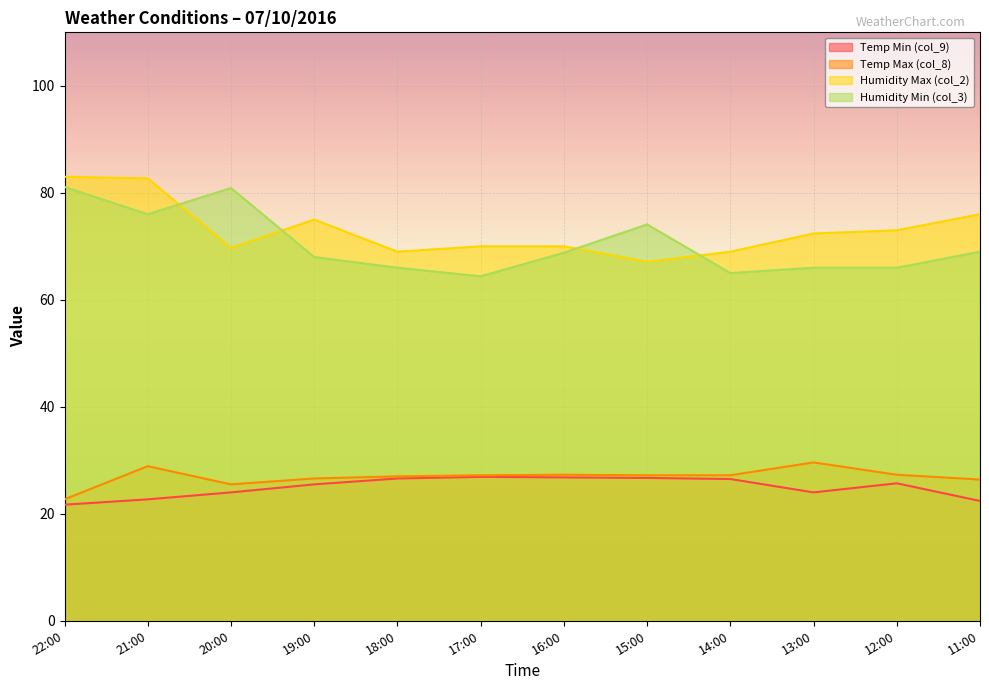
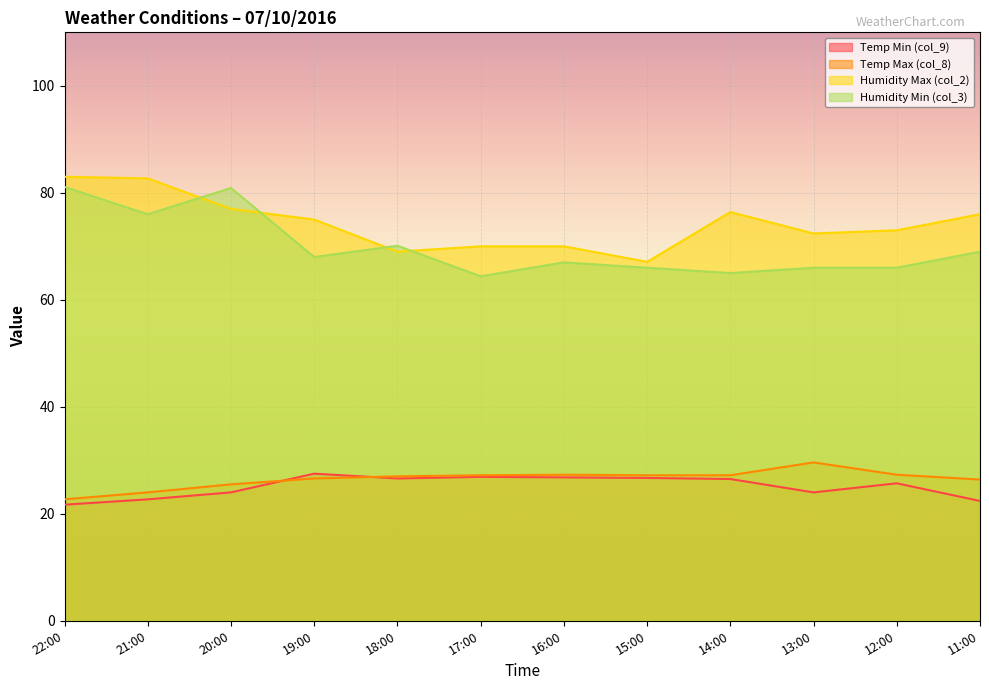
Temp Max (col_8), 21:00: 29 -> 24
Humidity Max (col_2), 20:00: 70 -> 77
Temp Min (col_9), 19:00: 26 -> 28
Humidity Min (col_3), 18:00: 66 -> 70
Humidity Min (col_3), 16:00: 69 -> 67
Humidity Min (col_3), 15:00: 74 -> 66
Humidity Max (col_2), 14:00: 69 -> 76
